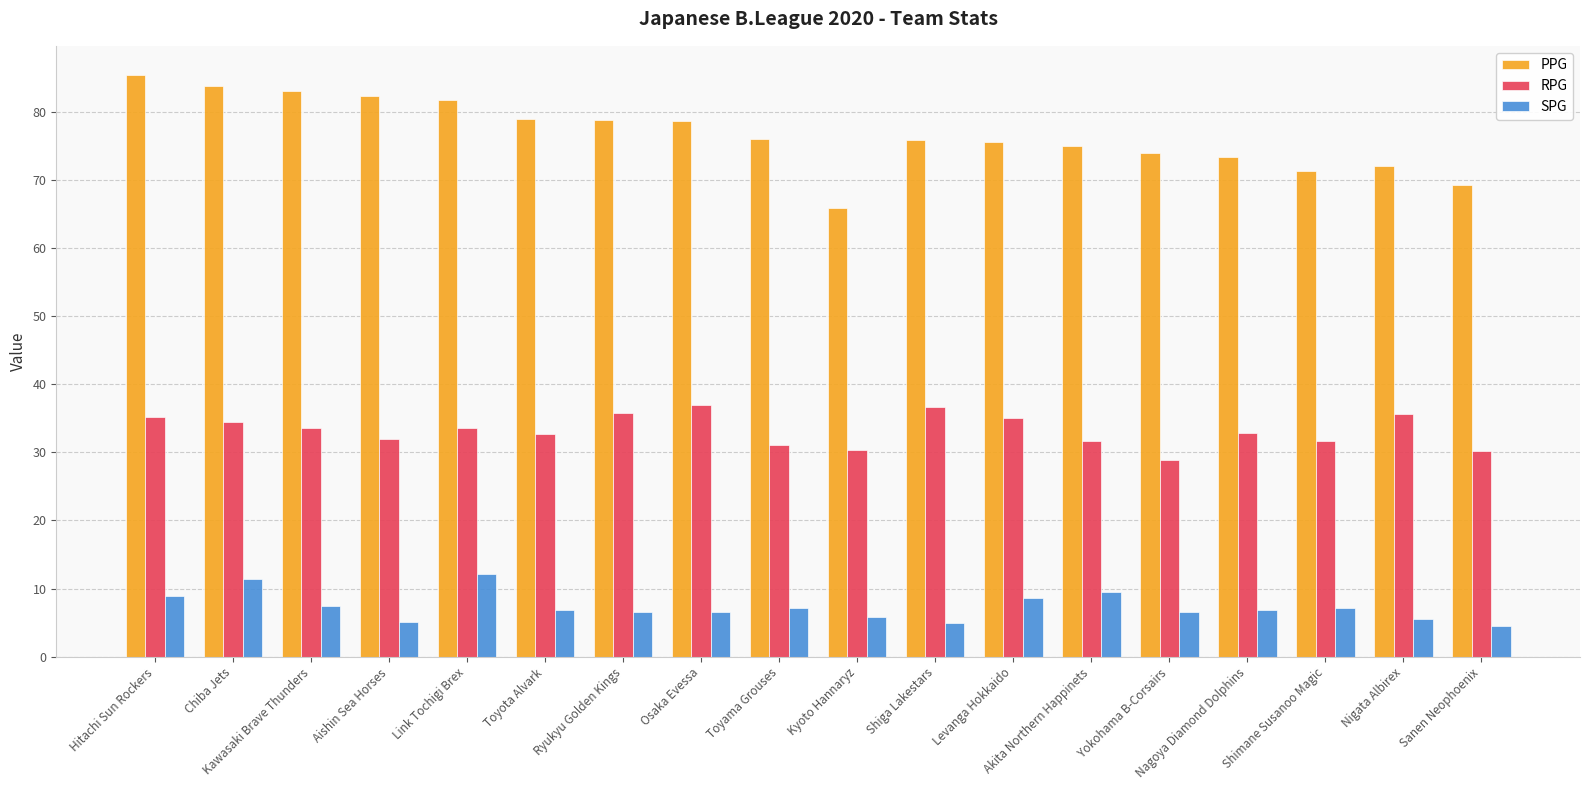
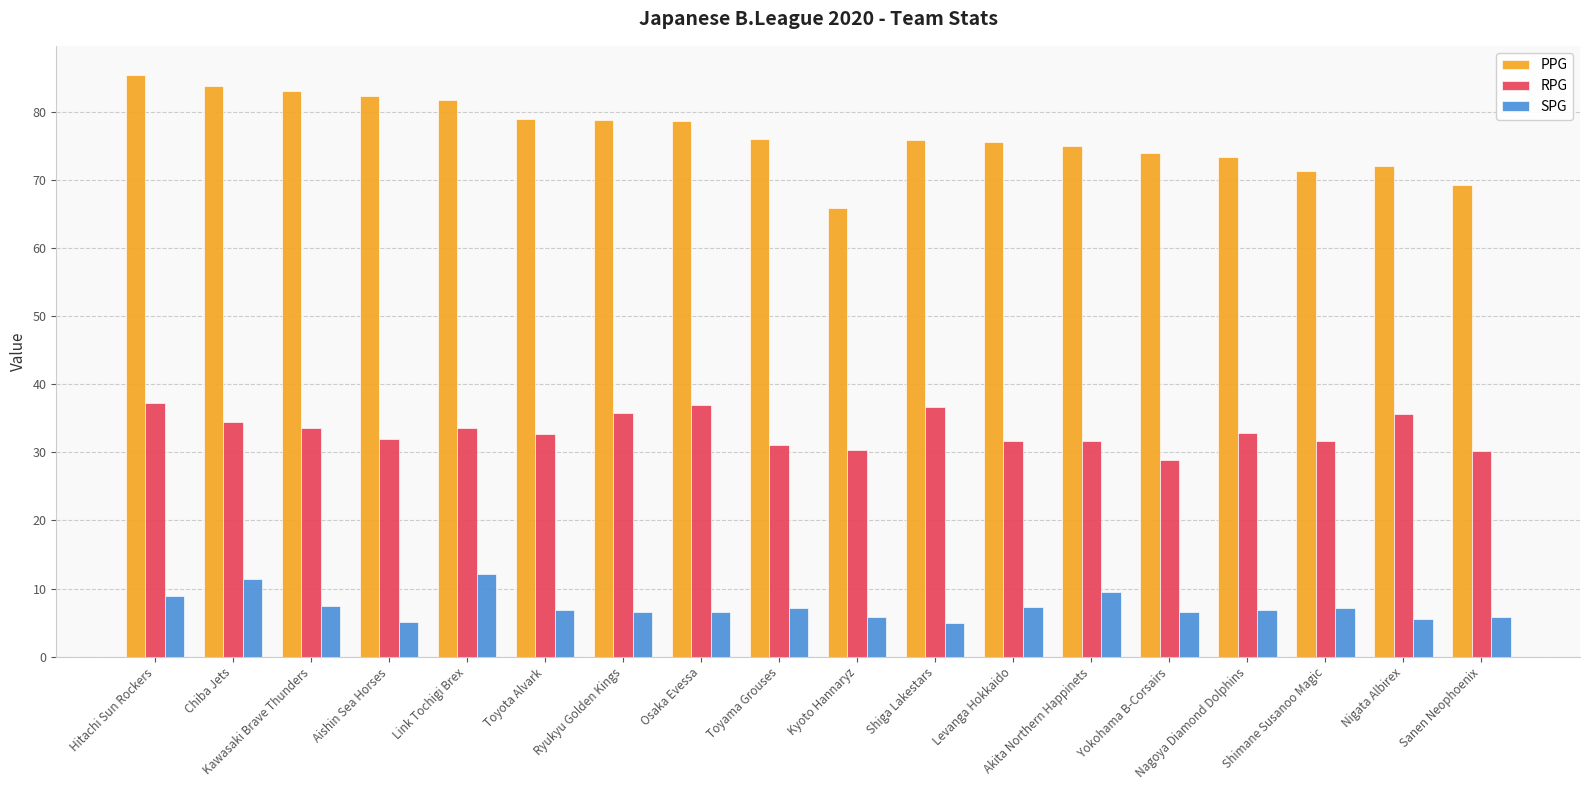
RPG, Hitachi Sun Rockers: 35 -> 37
RPG, Levanga Hokkaido: 35 -> 32
SPG, Levanga Hokkaido: 9 -> 7
SPG, Sanen Neophoenix: 5 -> 6
